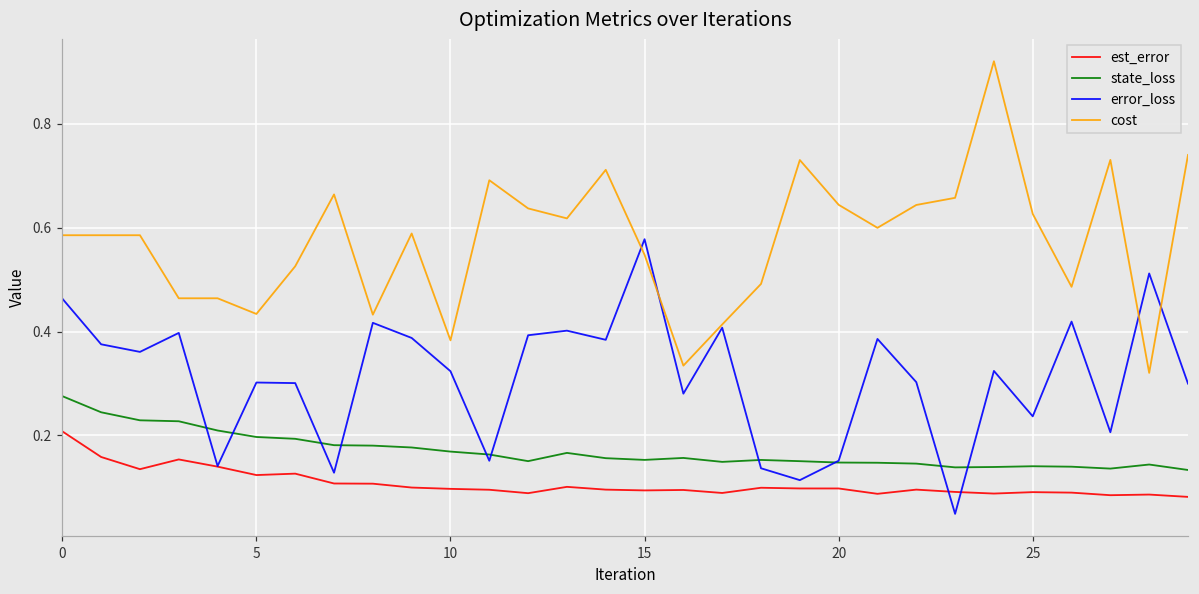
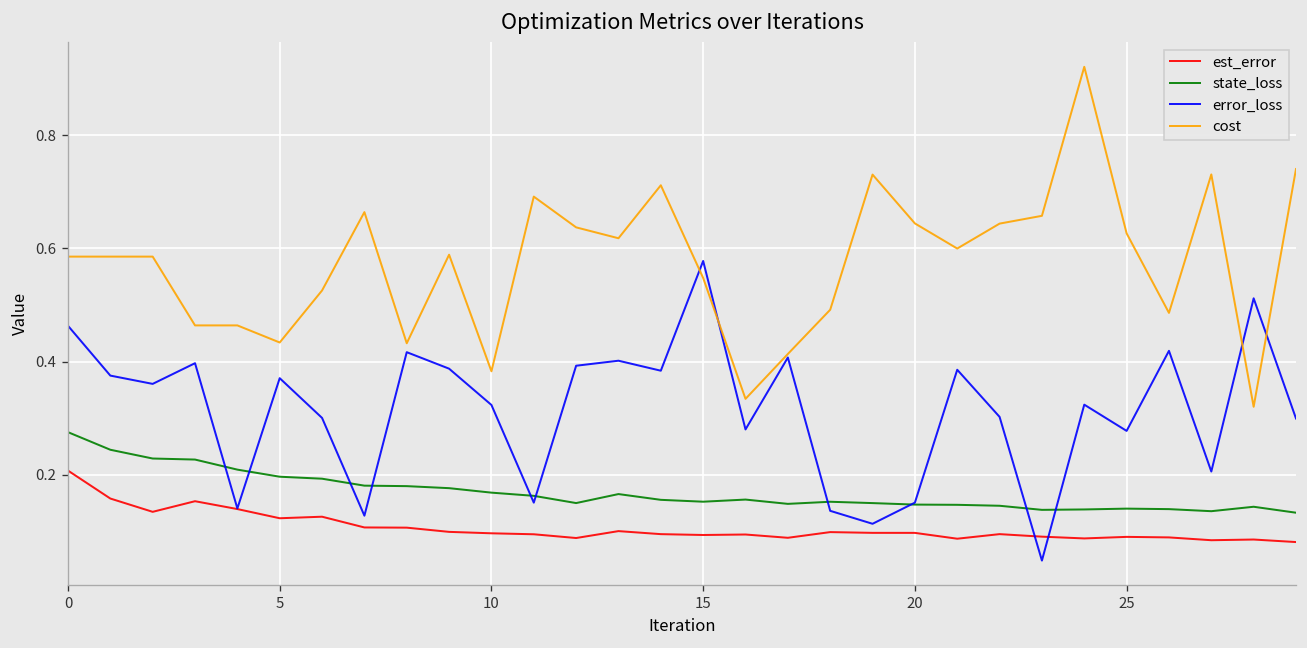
error_loss, 5: 0.30 -> 0.37
error_loss, 25: 0.24 -> 0.28
